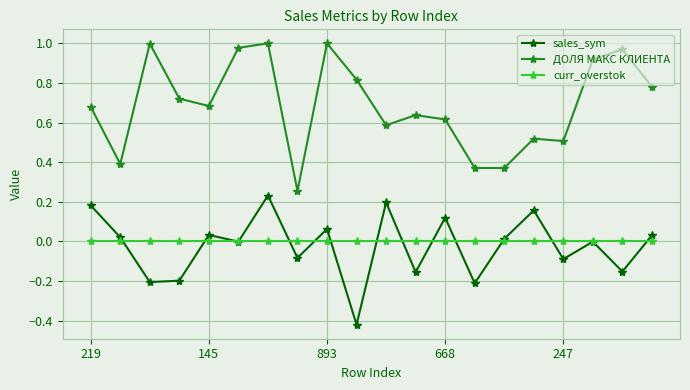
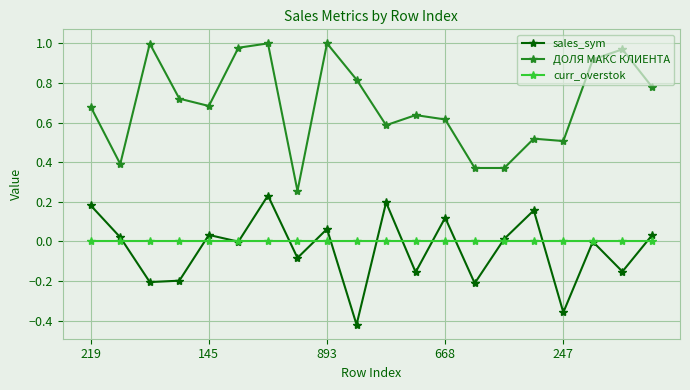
sales_sym, 247: -0.09 -> -0.36
